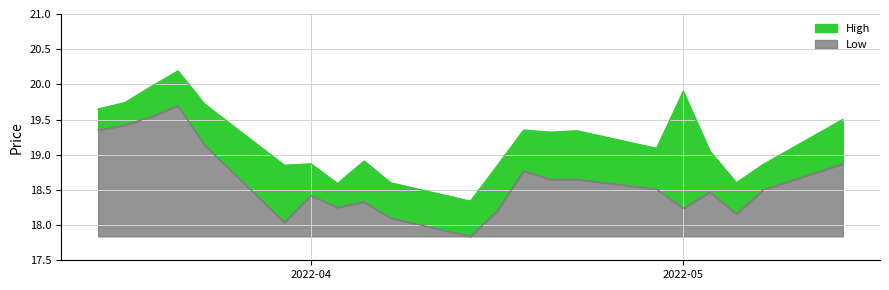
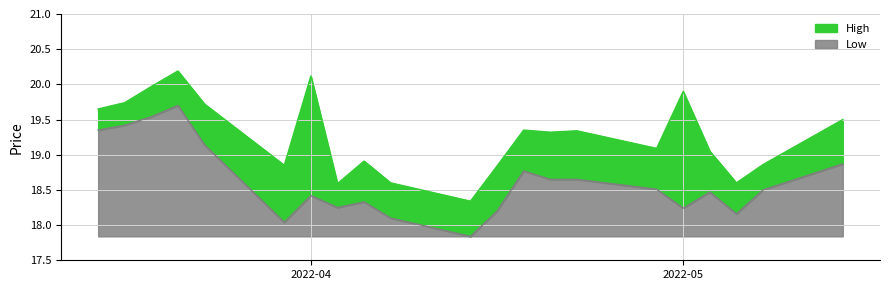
High, 2022-04: 18.9 -> 20.1
